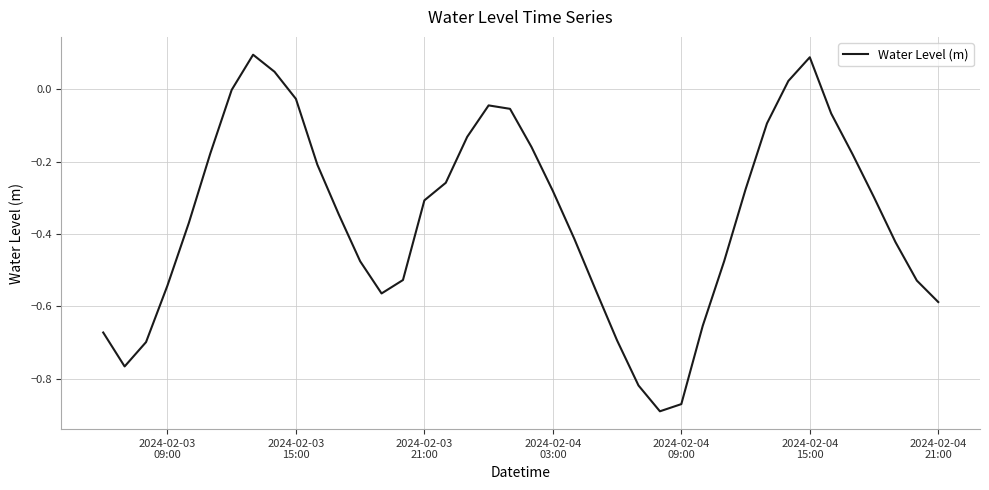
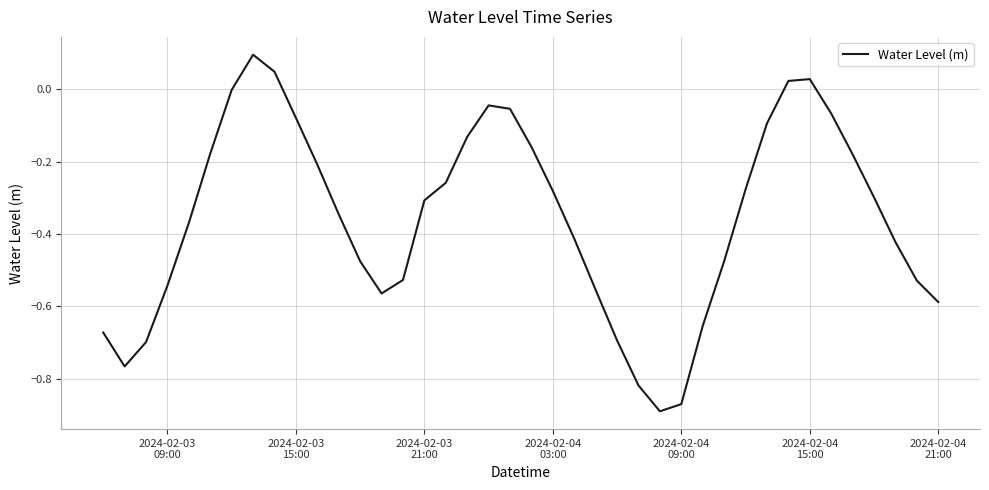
2024-02-03 15:00: -0.03 -> -0.08
2024-02-04 15:00: 0.09 -> 0.03
